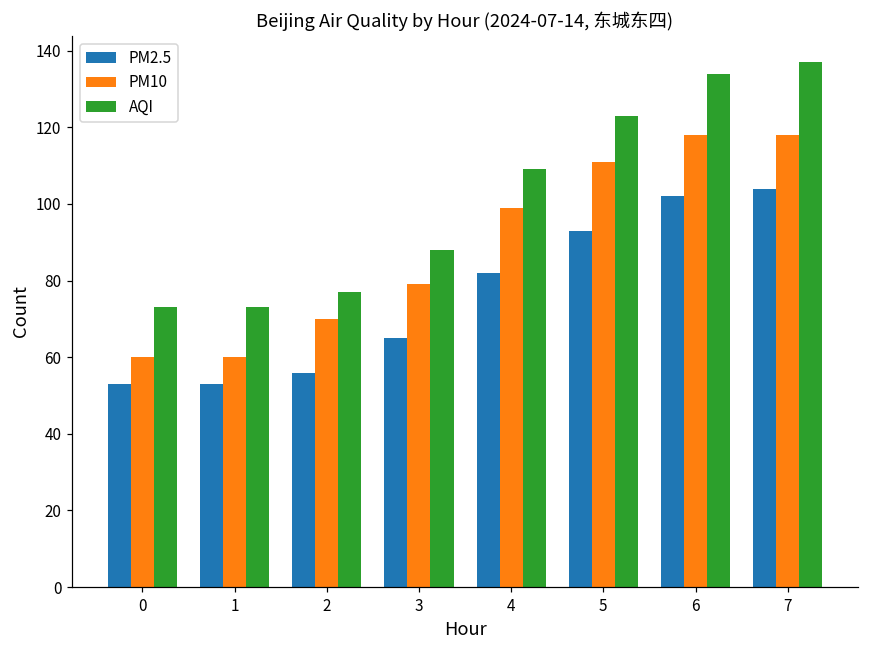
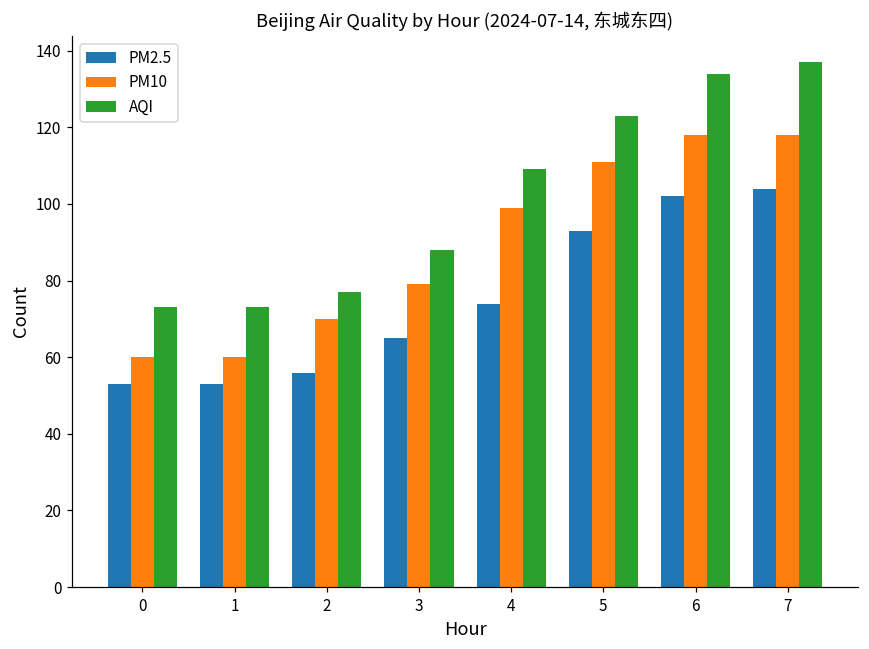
PM2.5, 4: 82 -> 74
